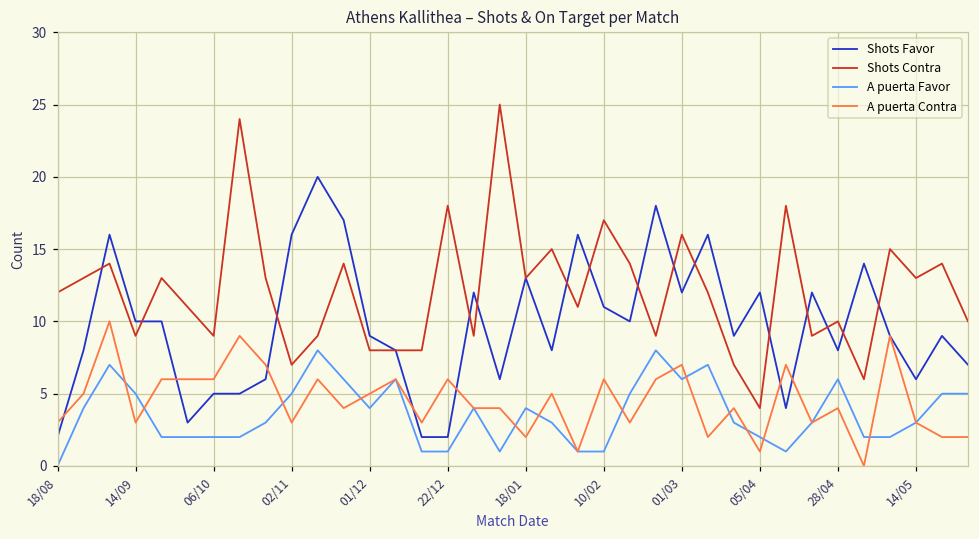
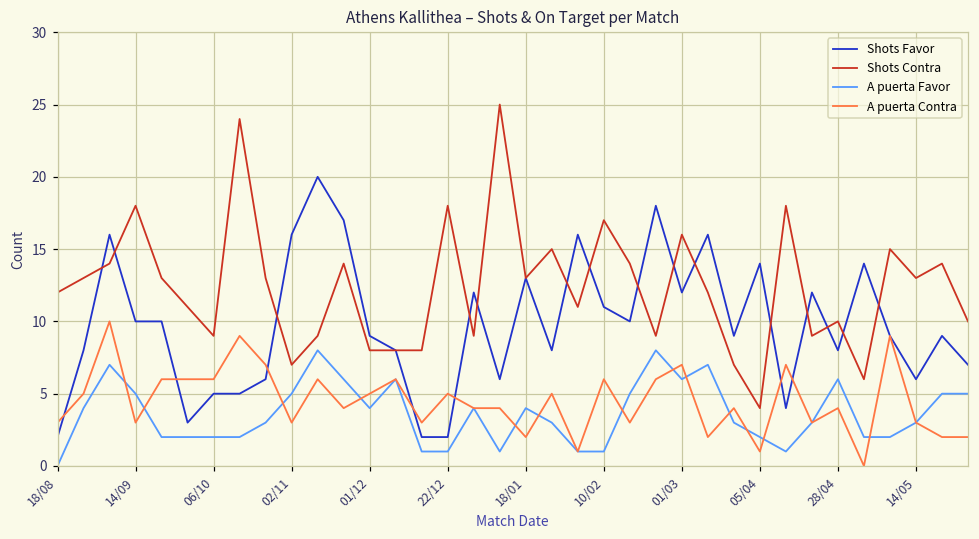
Shots Contra, 14/09: 9 -> 18
A puerta Contra, 22/12: 6 -> 5
Shots Favor, 05/04: 12 -> 14
